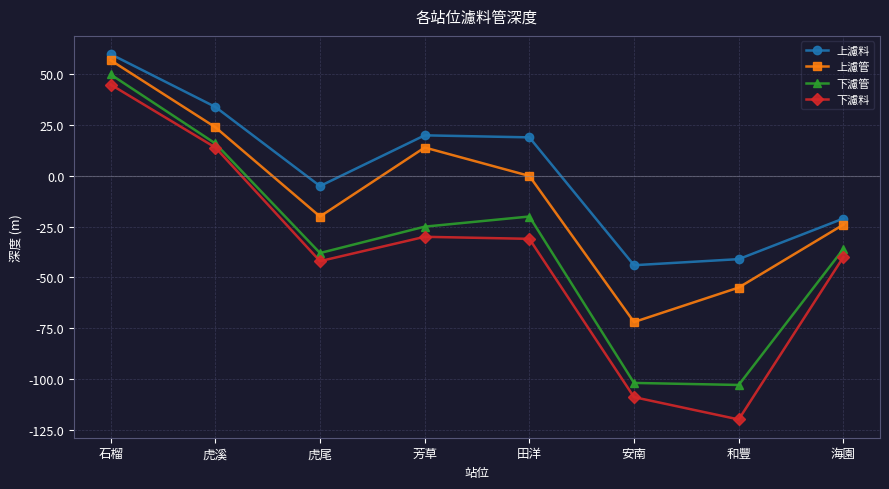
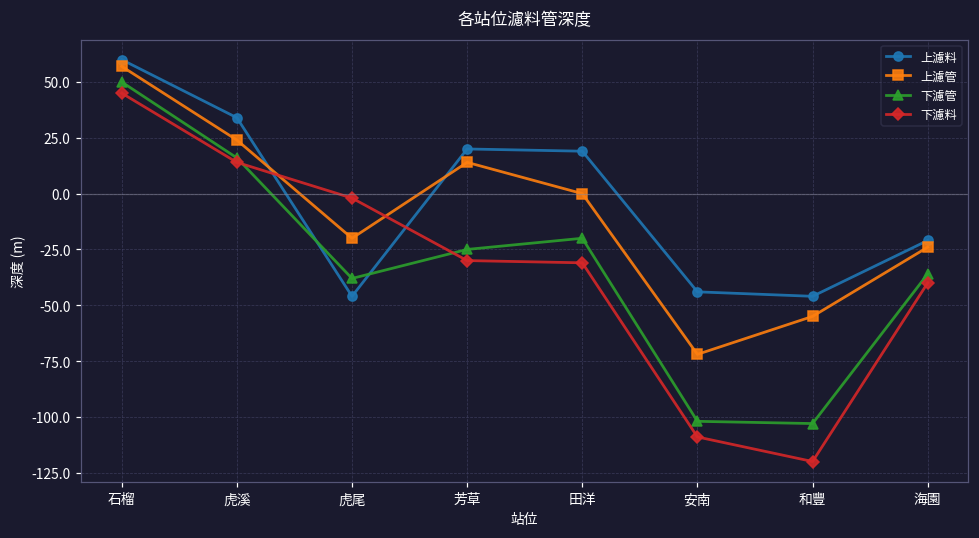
上濾料, 虎尾: -5 -> -46
下濾料, 虎尾: -42 -> -2
上濾料, 和豐: -41 -> -46
